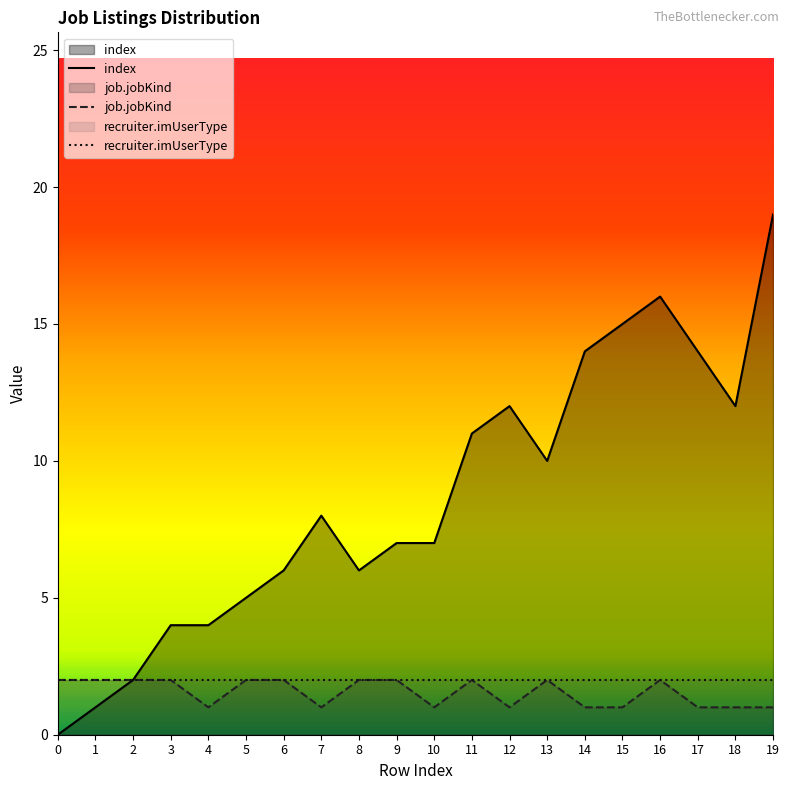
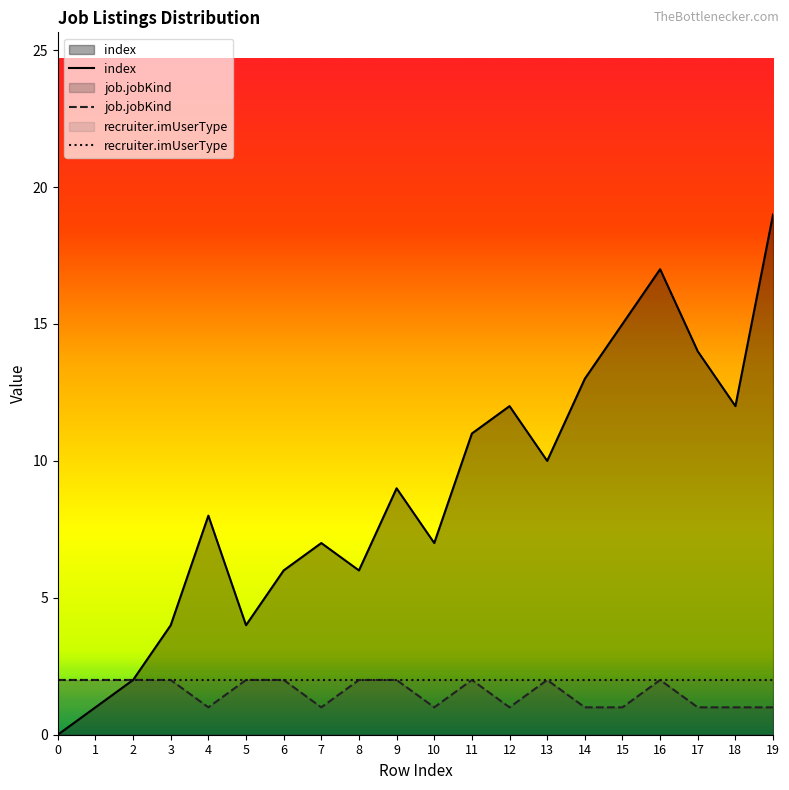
index, 4: 4 -> 8
index, 5: 5 -> 4
index, 7: 8 -> 7
index, 9: 7 -> 9
index, 14: 14 -> 13
index, 16: 16 -> 17
